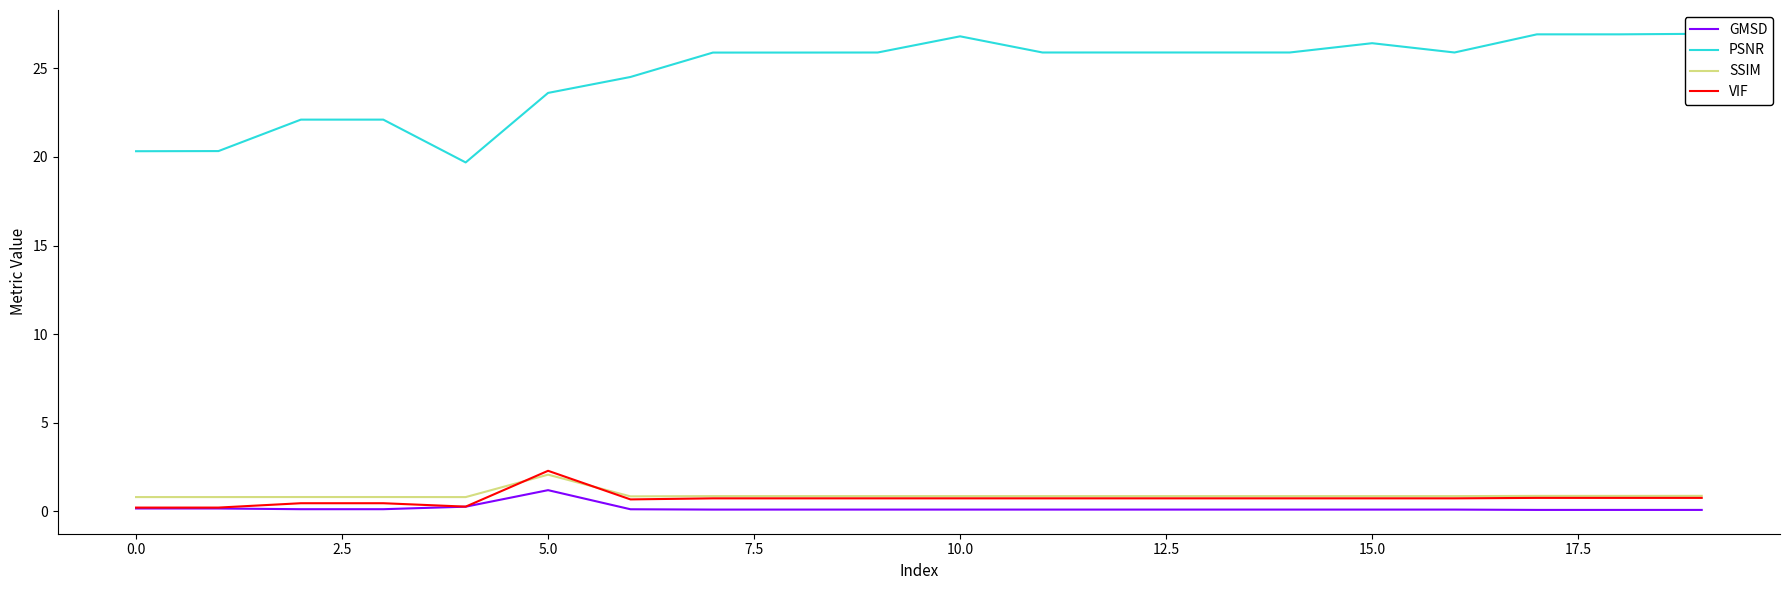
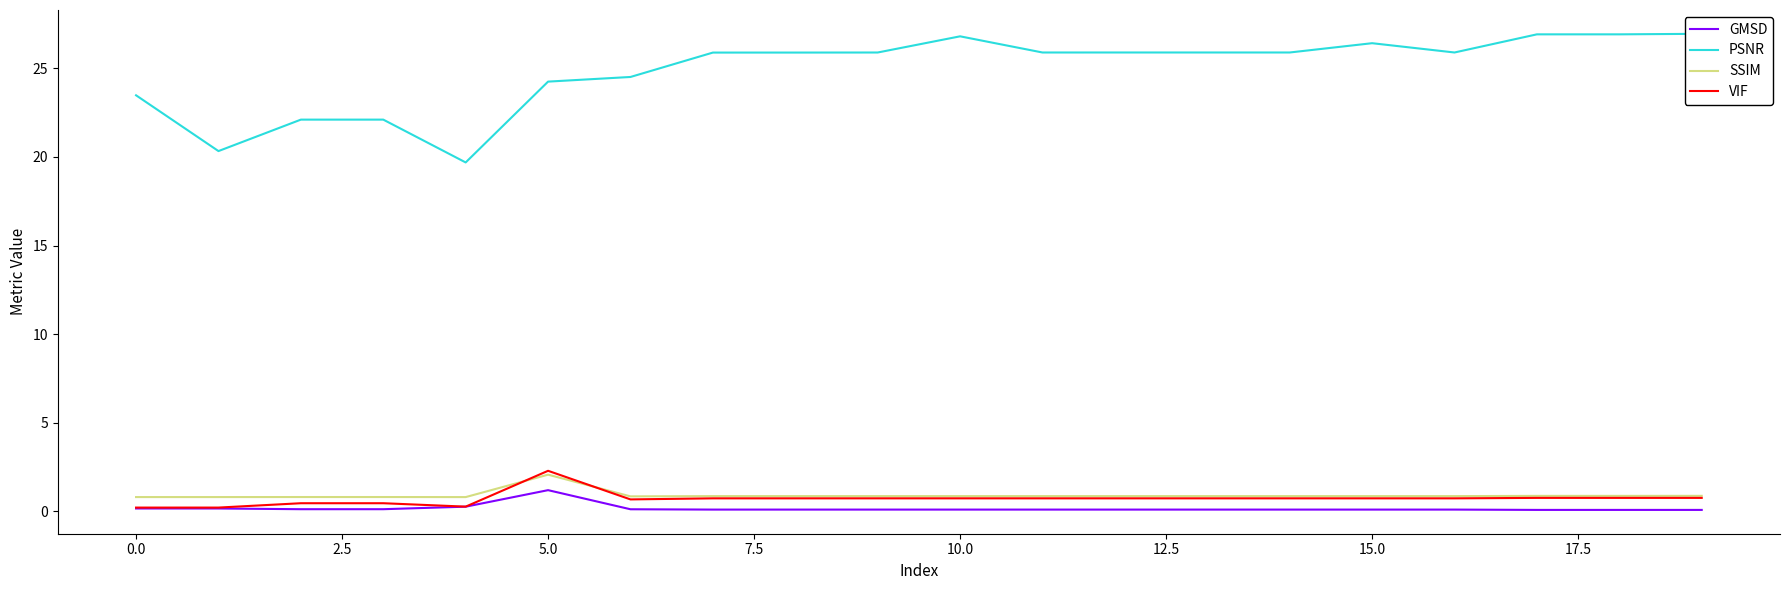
PSNR, 0.0: 20.3 -> 23.5
PSNR, 5.0: 23.6 -> 24.3
